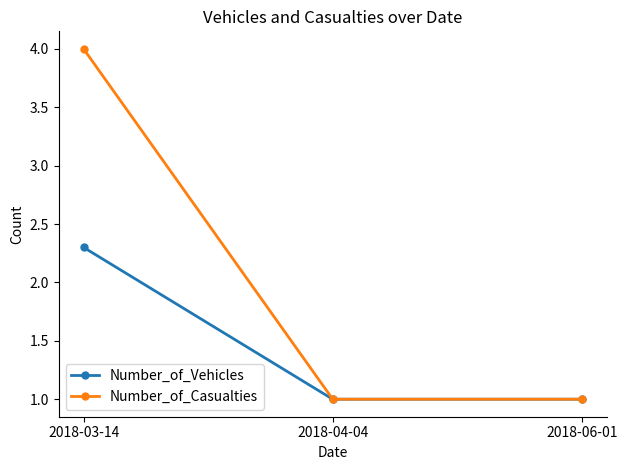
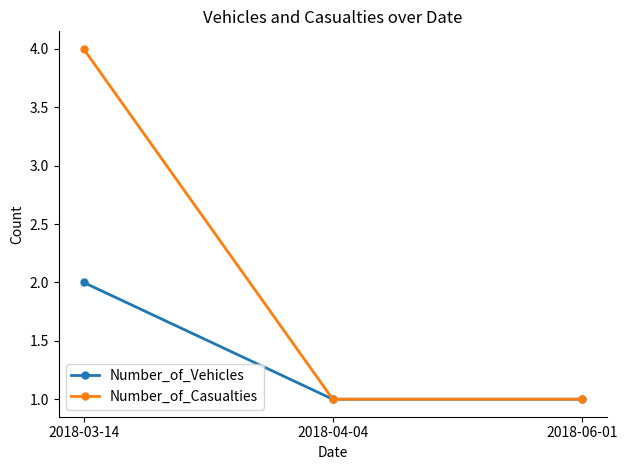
Number_of_Vehicles, 2018-03-14: 2.3 -> 2.0
